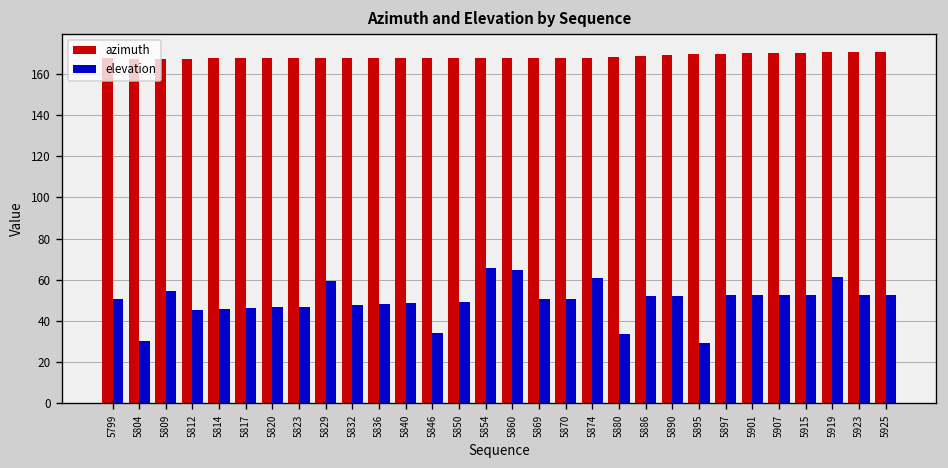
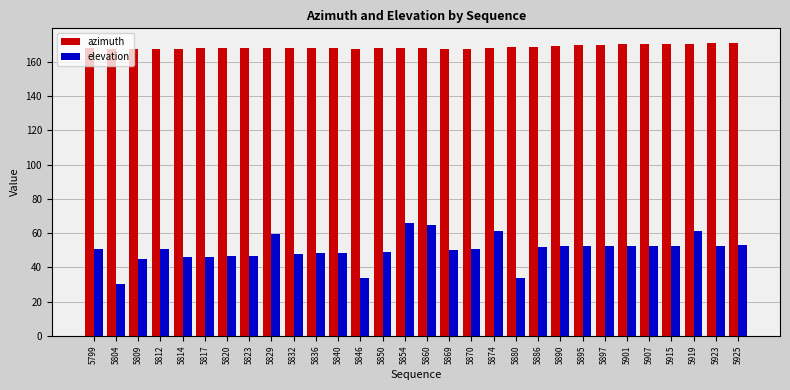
elevation, 5809: 54 -> 45
elevation, 5812: 45 -> 50
elevation, 5895: 29 -> 53
